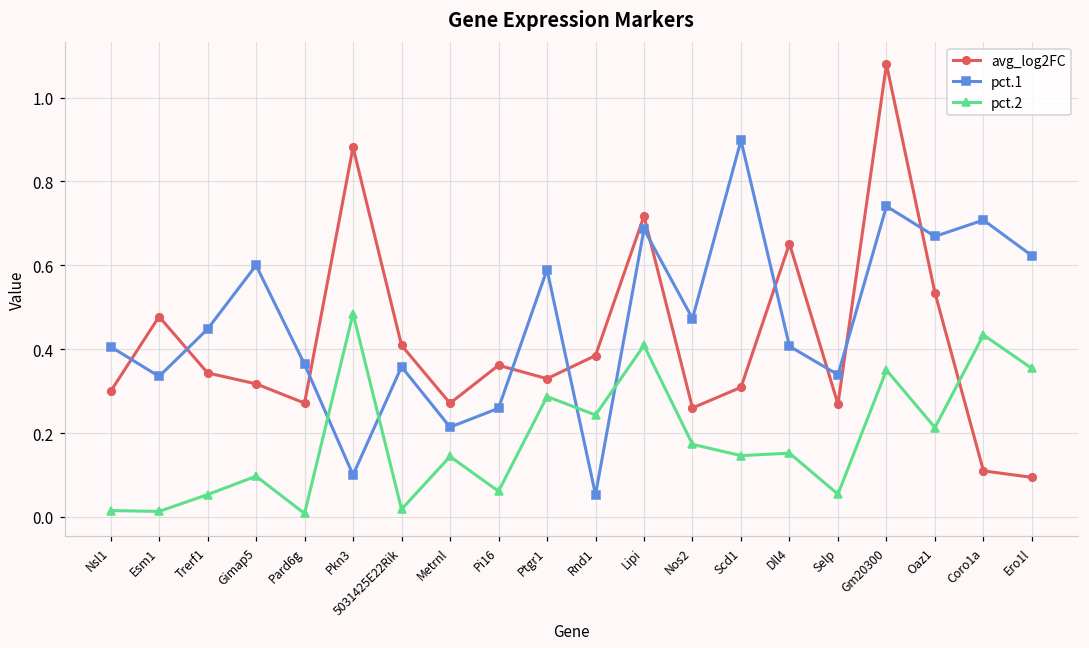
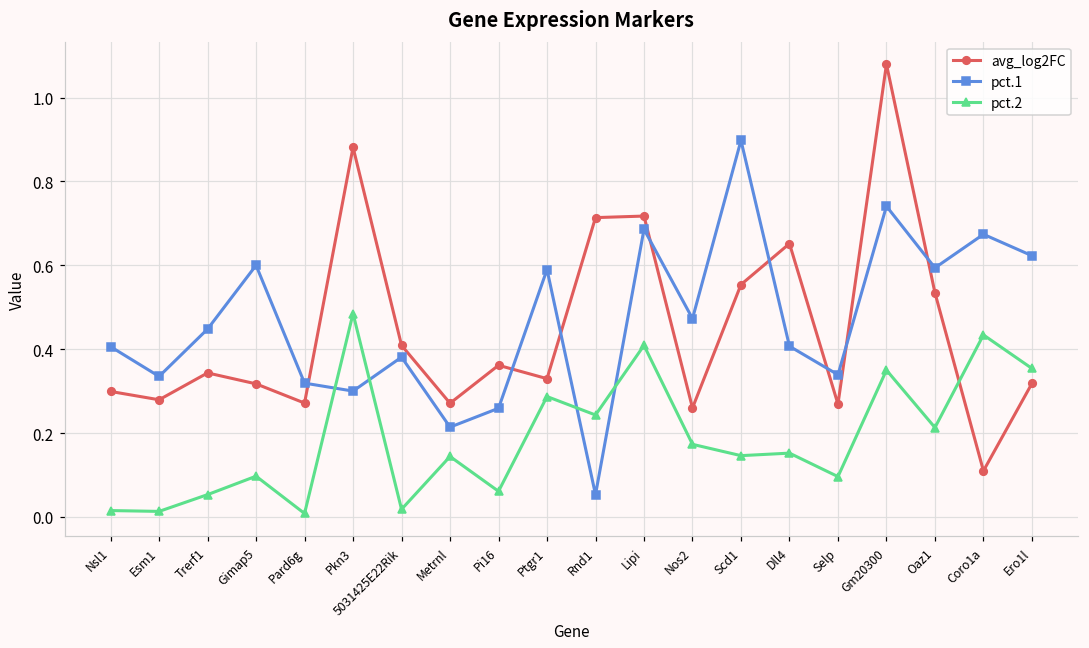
avg_log2FC, Esm1: 0.48 -> 0.28
pct.1, Pard6g: 0.36 -> 0.32
pct.1, Pkn3: 0.1 -> 0.3
pct.1, 5031425E22Rik: 0.36 -> 0.38
avg_log2FC, Rnd1: 0.38 -> 0.71
avg_log2FC, Scd1: 0.31 -> 0.55
pct.2, Selp: 0.05 -> 0.10
pct.1, Oaz1: 0.67 -> 0.59
pct.1, Coro1a: 0.71 -> 0.67
avg_log2FC, Ero1l: 0.09 -> 0.32
